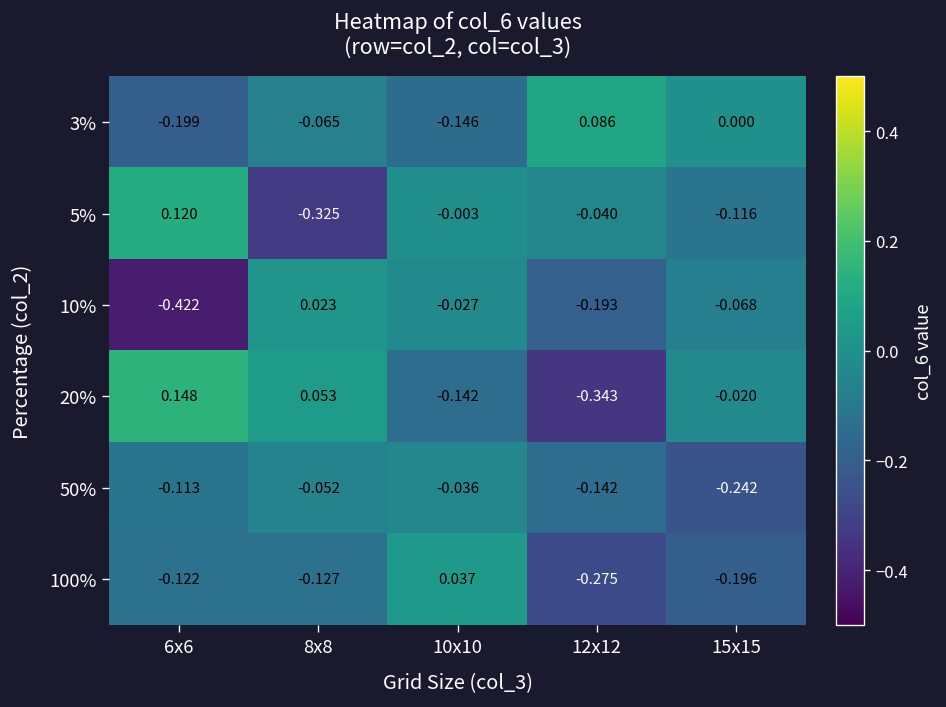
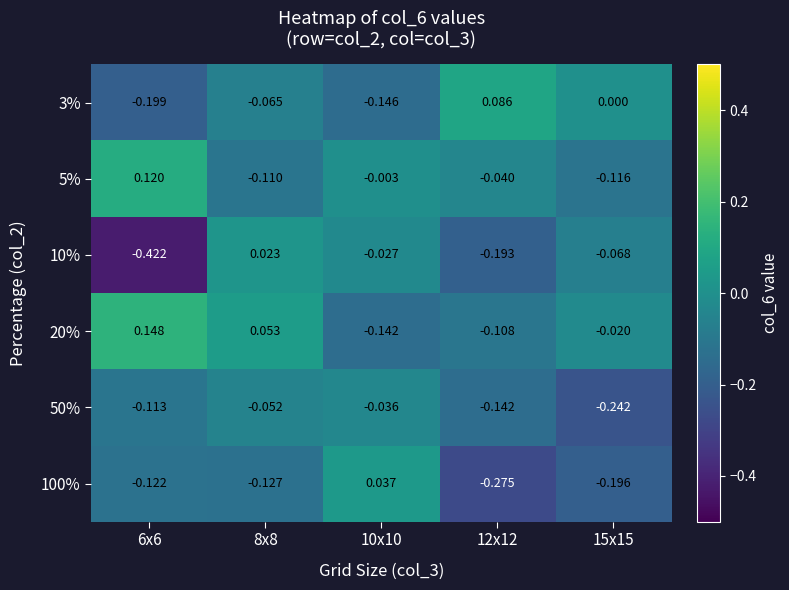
5%, 8x8: -0.325 -> -0.110
20%, 12x12: -0.343 -> -0.108
